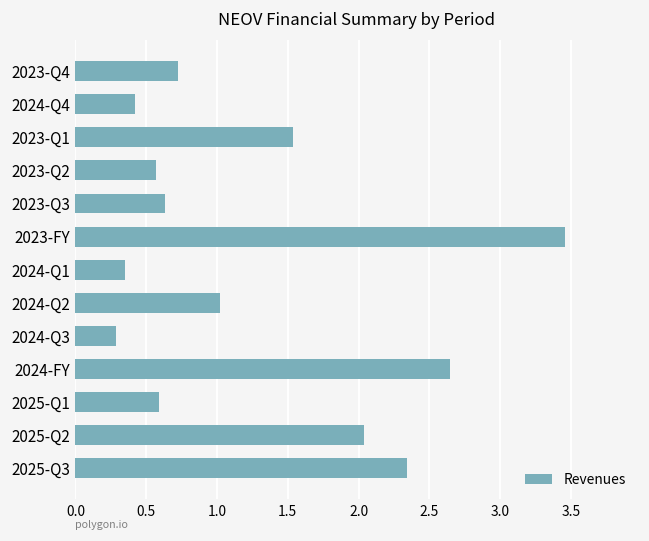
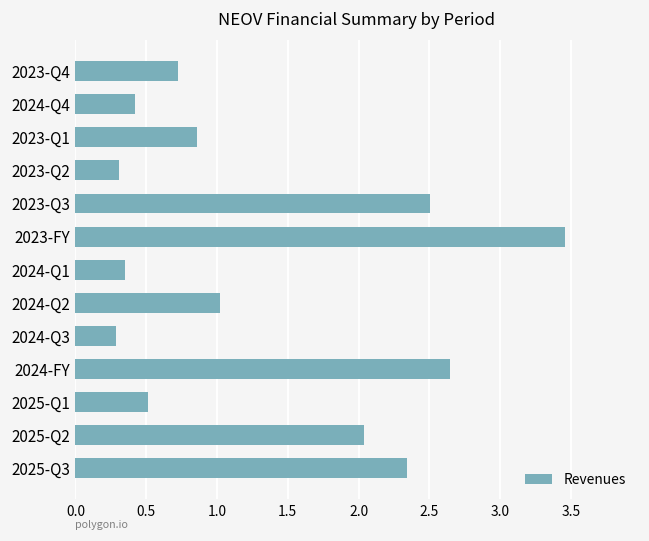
2023-Q1: 1.54 -> 0.86
2023-Q2: 0.57 -> 0.31
2023-Q3: 0.63 -> 2.50
2025-Q1: 0.59 -> 0.51
